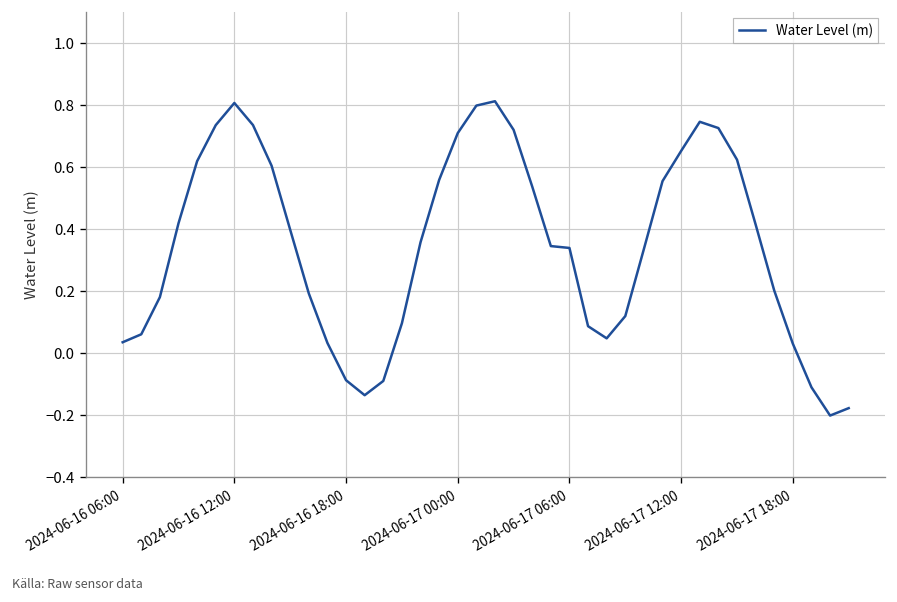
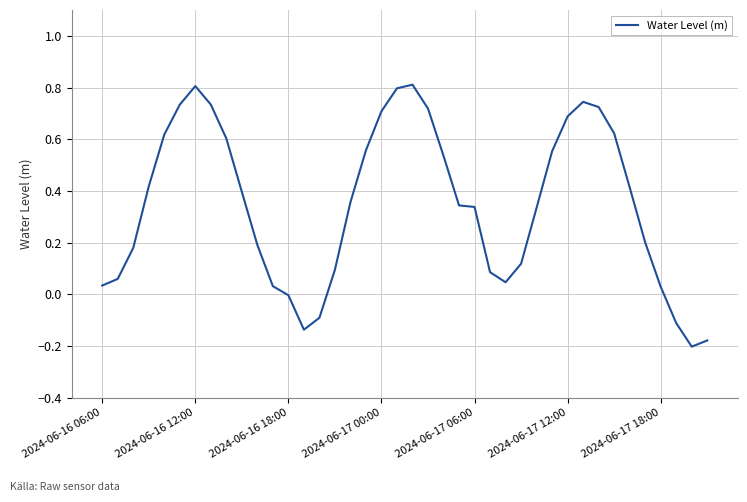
2024-06-16 18:00: -0.09 -> 0.00
2024-06-17 12:00: 0.65 -> 0.69
